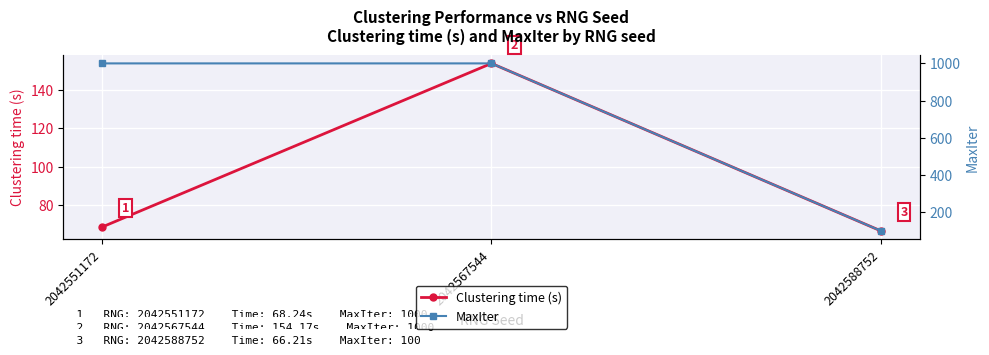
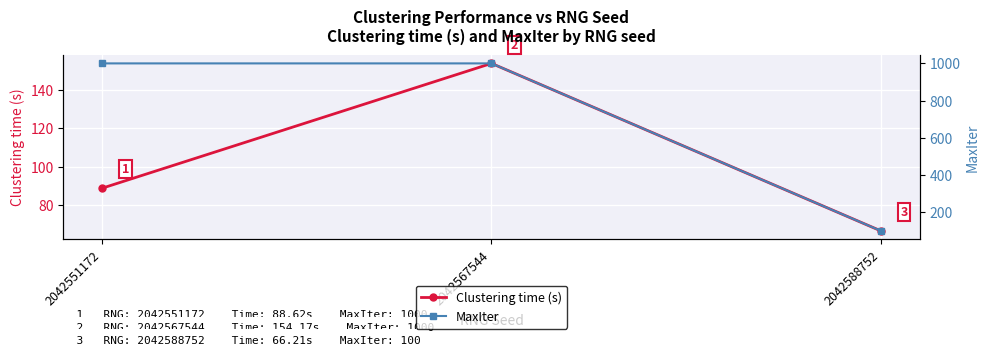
Clustering time (s), 2042551172: 68.24s -> 88.62s
